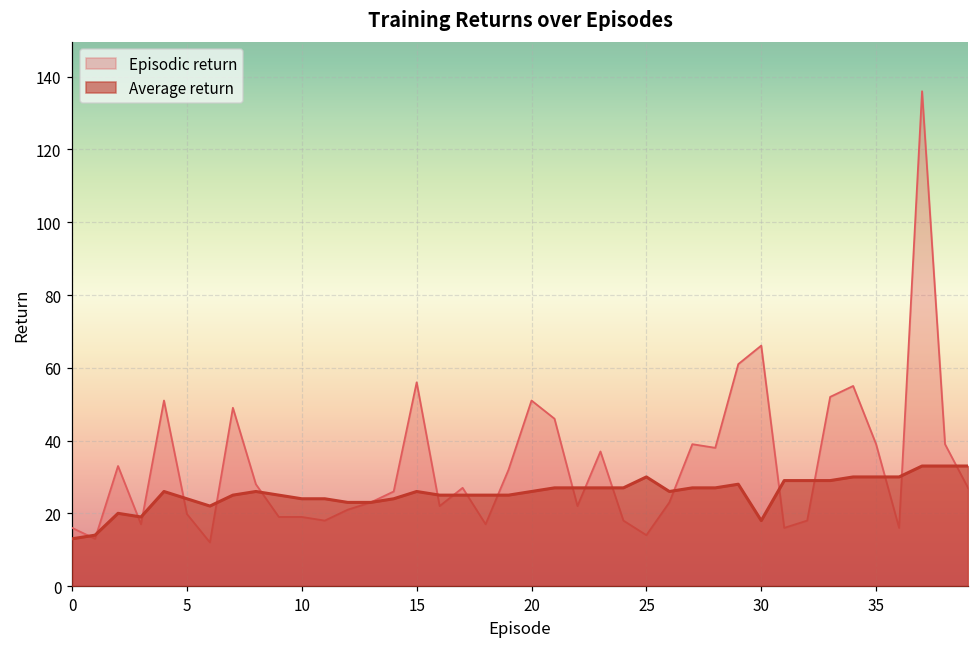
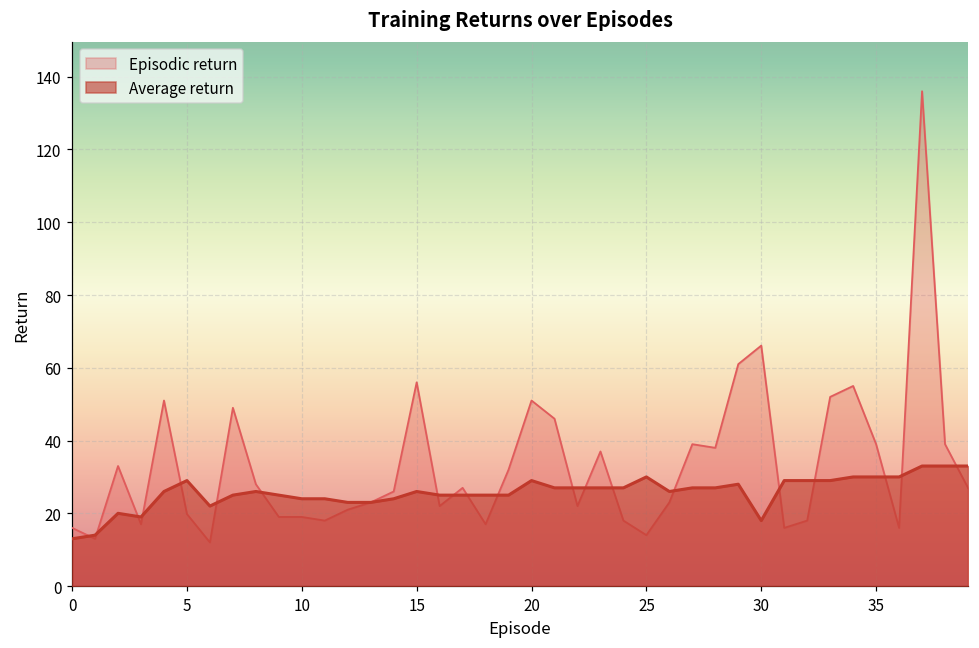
Average return, 5: 24 -> 29
Average return, 20: 26 -> 29
